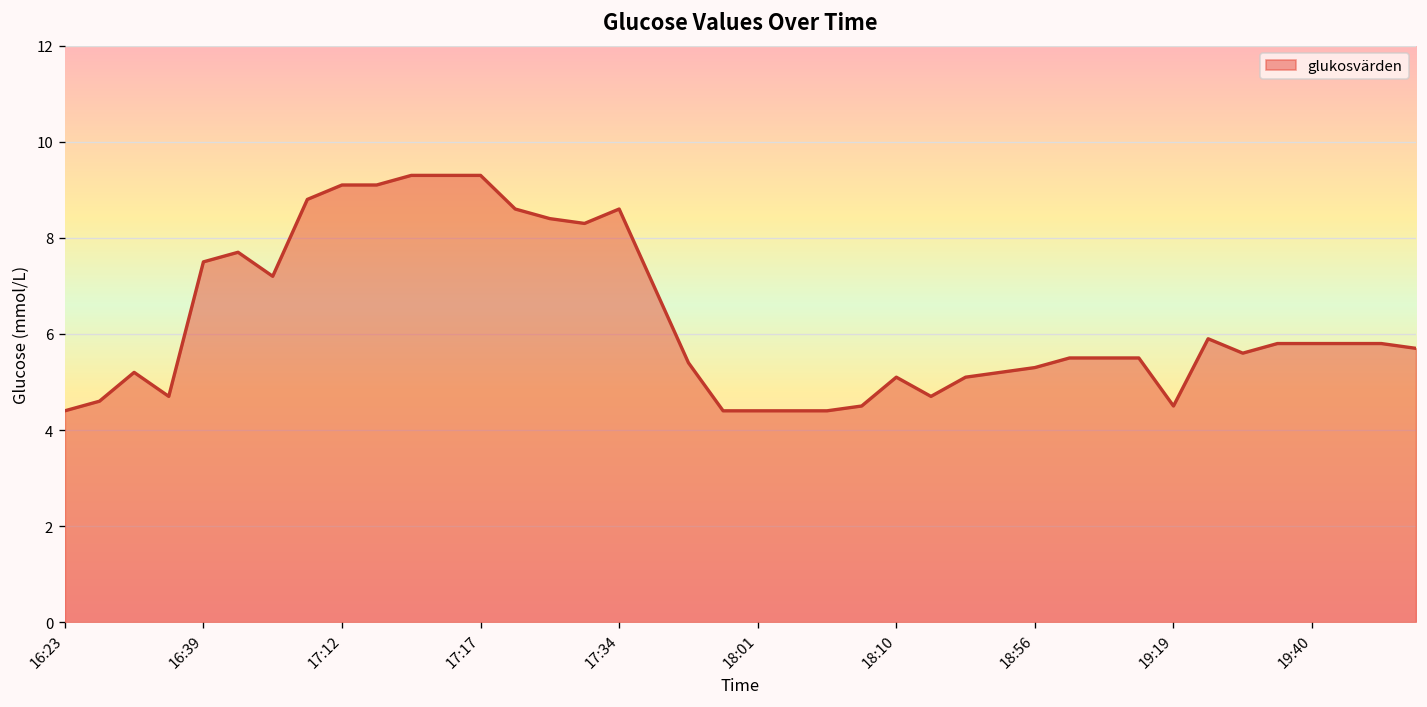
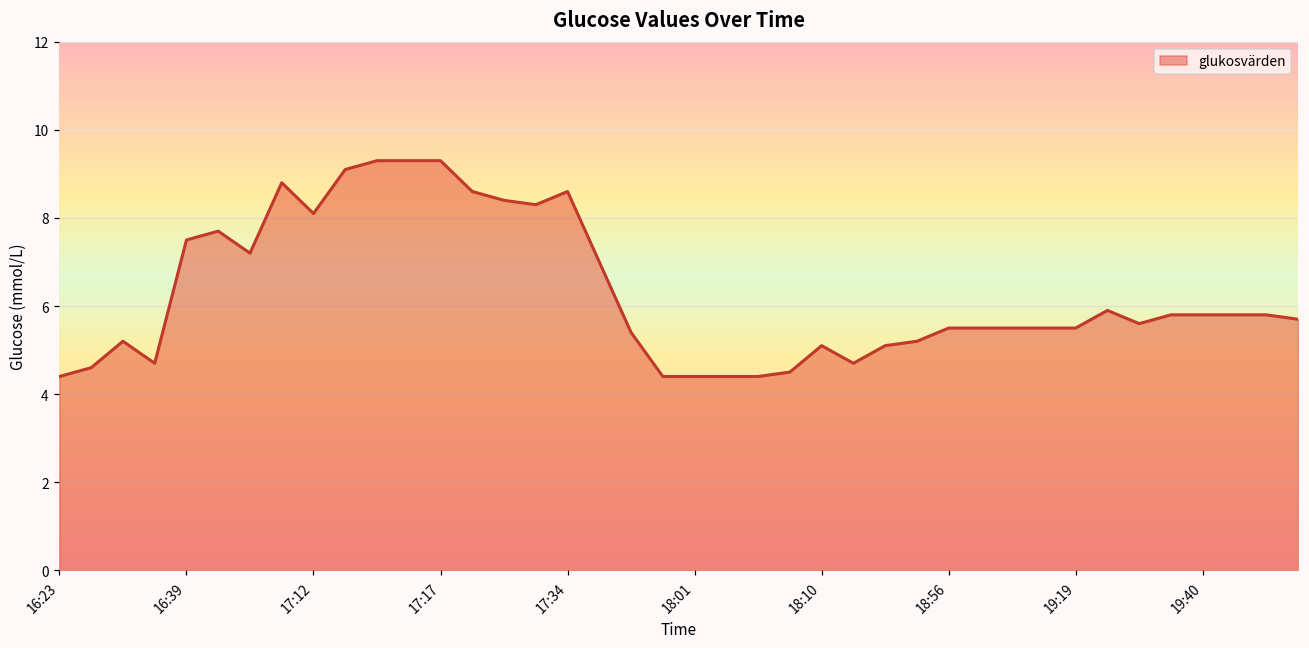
17:12: 9.1 -> 8.1
18:56: 5.3 -> 5.5
19:19: 4.5 -> 5.5
